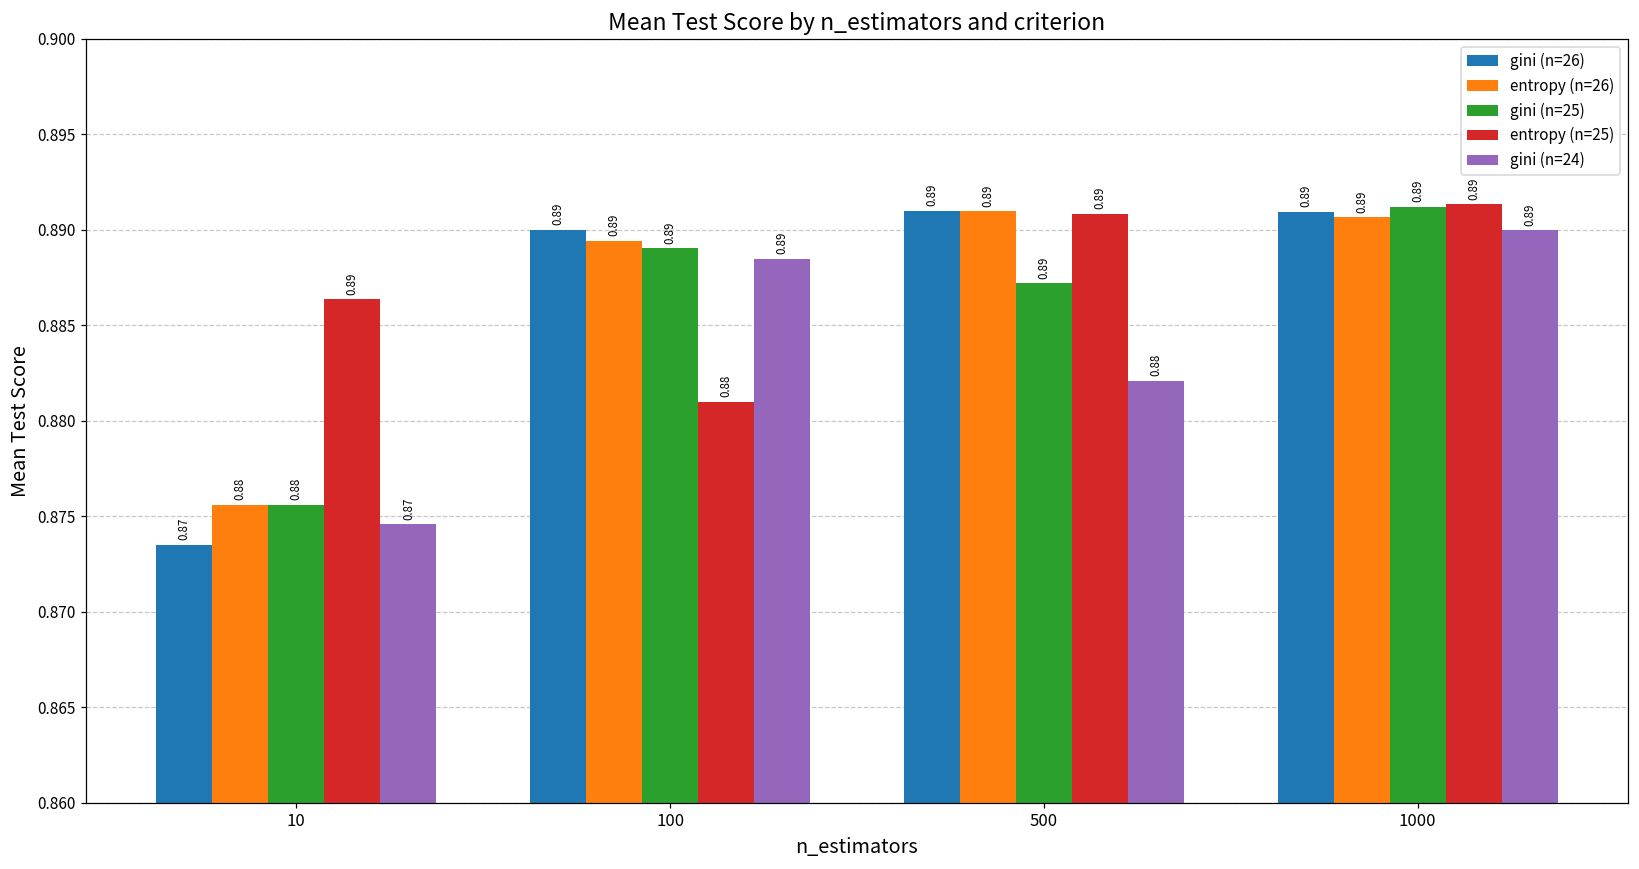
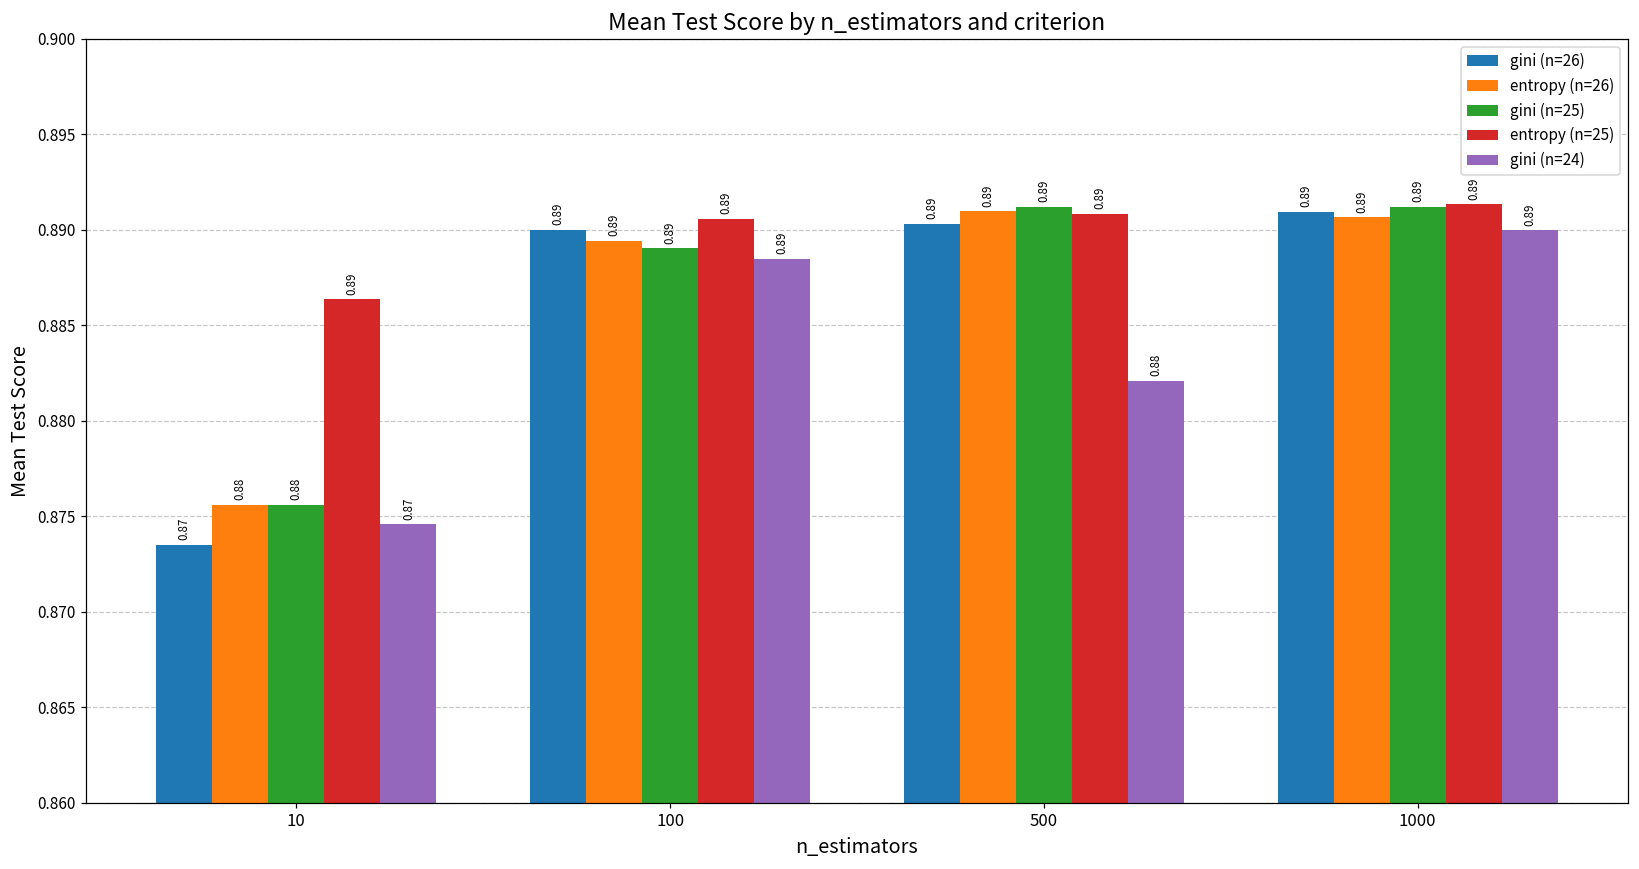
entropy (n=25), 100: 0.88 -> 0.89
gini (n=26), 500: 0.8910 -> 0.8903
gini (n=25), 500: 0.8872 -> 0.8912
